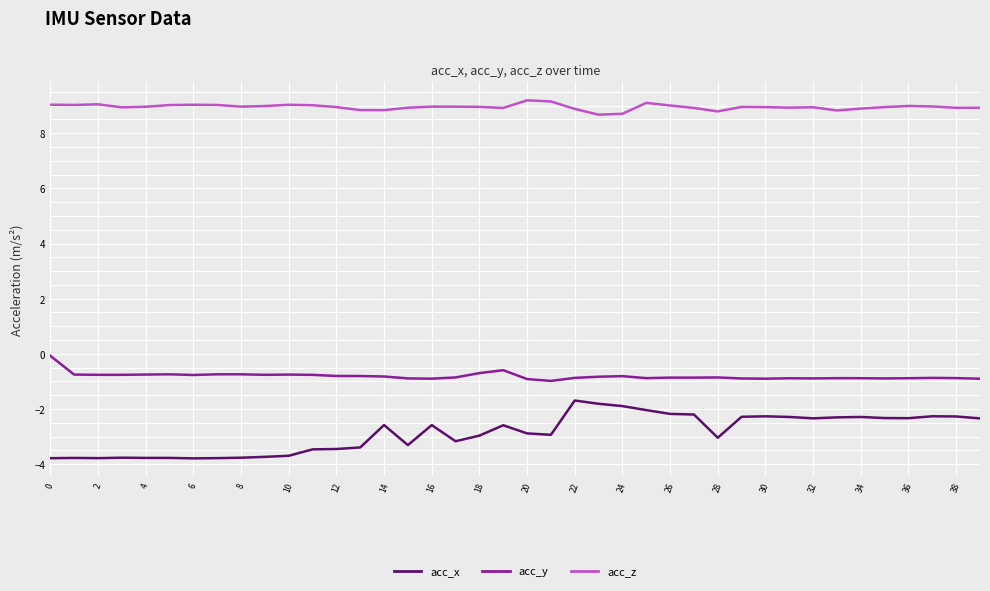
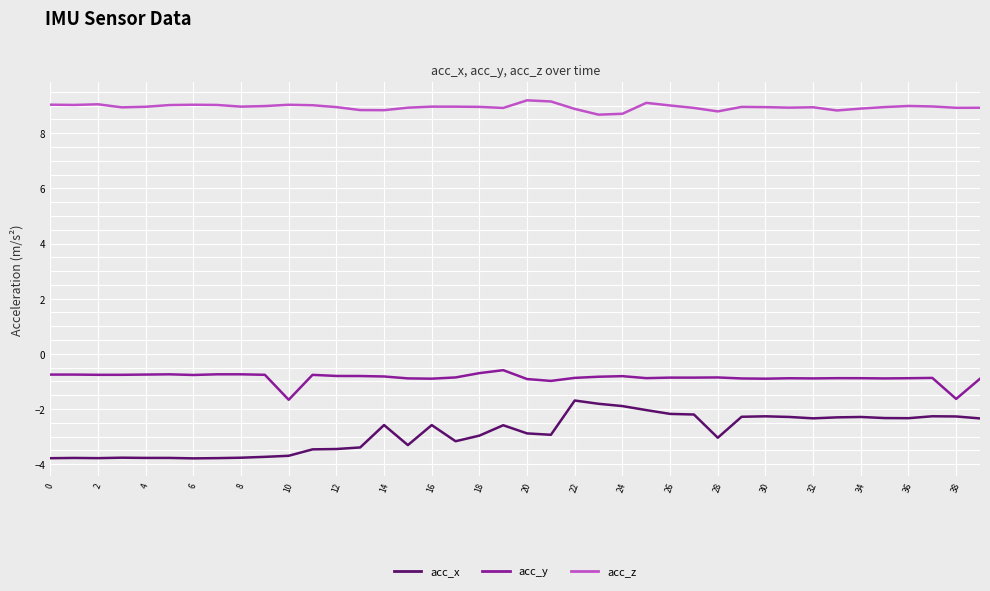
acc_y, 0: -0.1 -> -0.8
acc_y, 10: -0.8 -> -1.7
acc_y, 38: -0.9 -> -1.6
